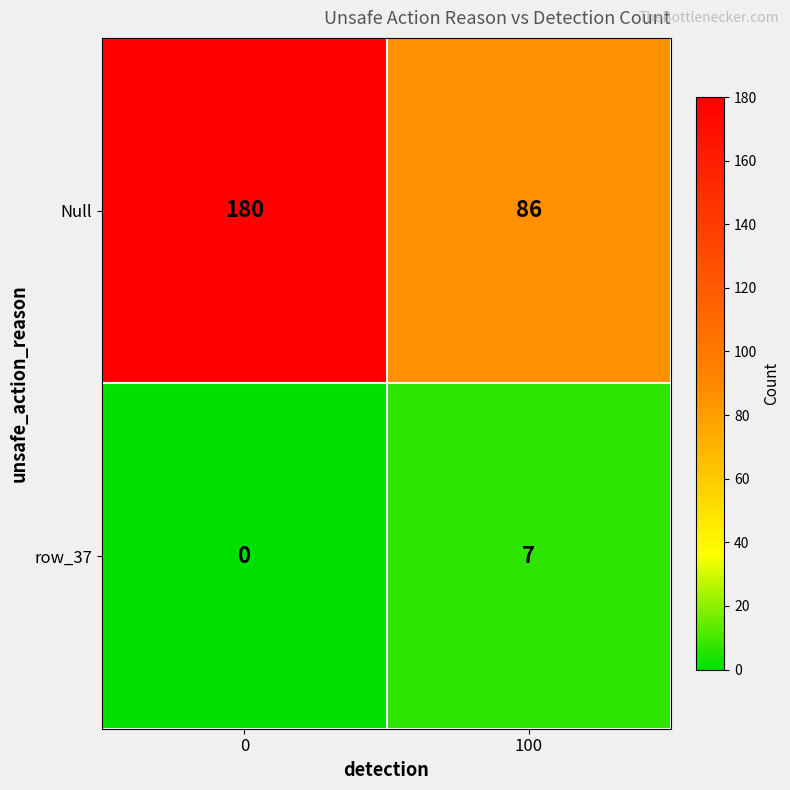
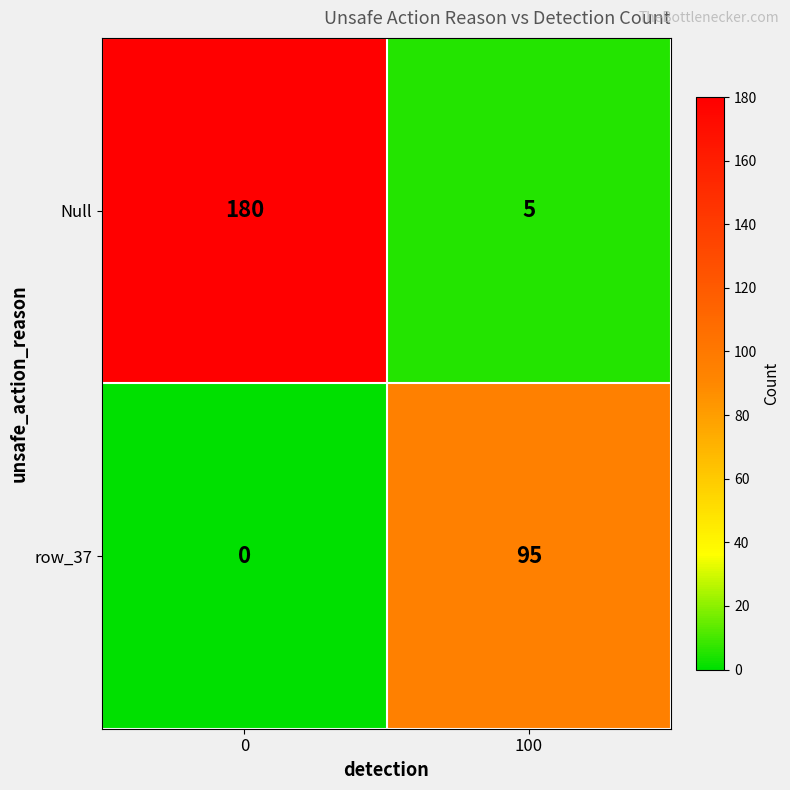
Null, 100: 86 -> 5
row_37, 100: 7 -> 95
